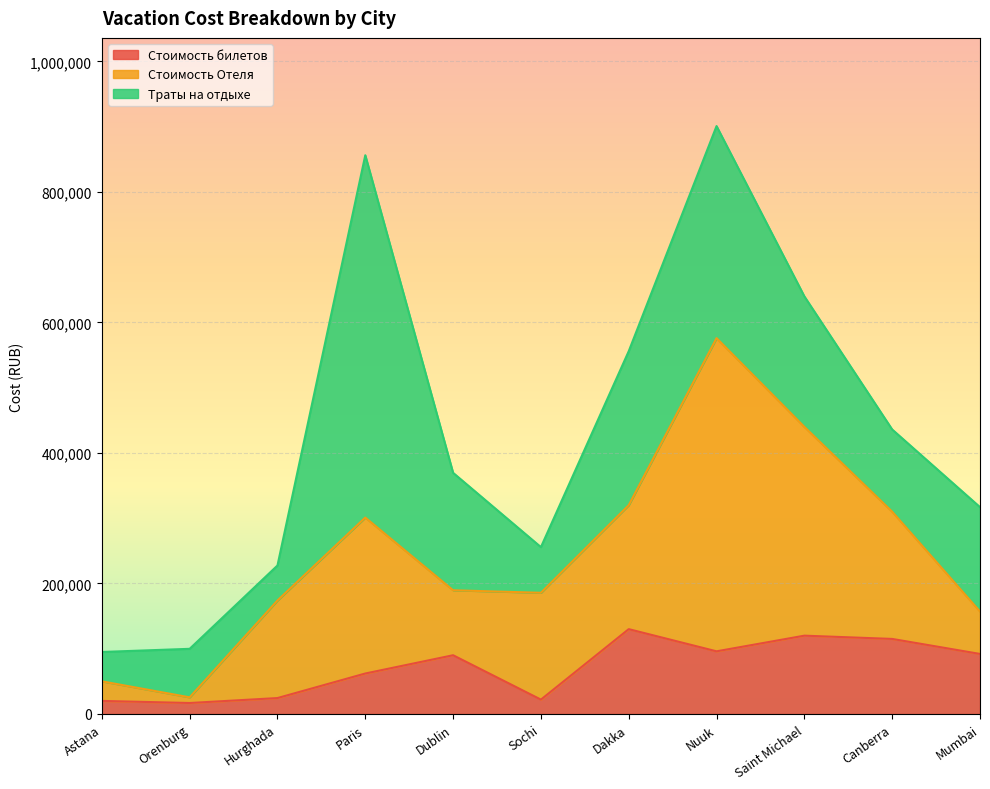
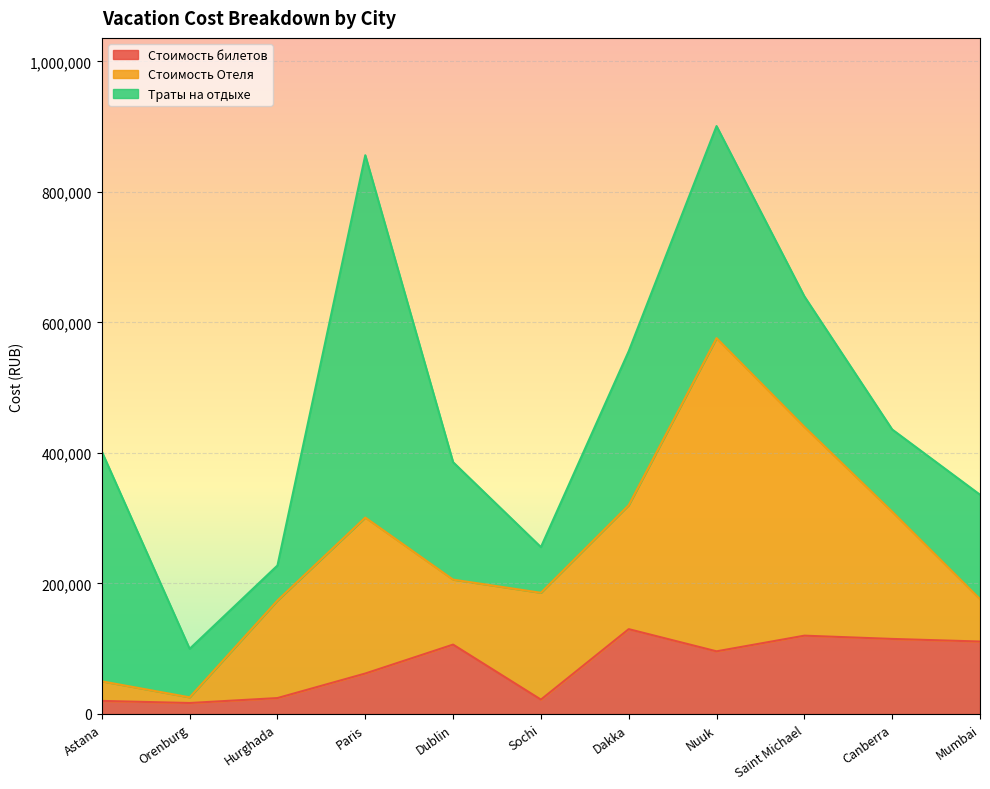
Траты на отдыхе, Astana: 50,000 -> 350,000
Стоимость билетов, Dublin: 90,000 -> 110,000
Стоимость билетов, Mumbai: 90,000 -> 110,000
